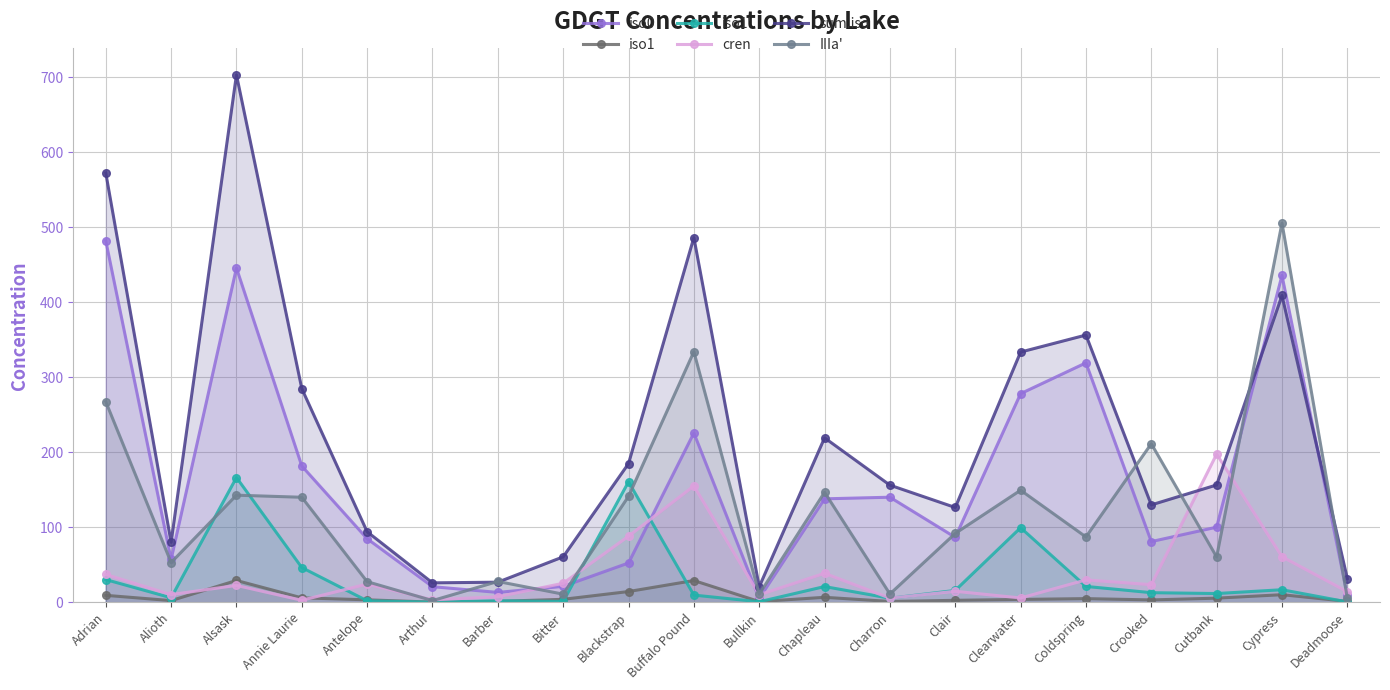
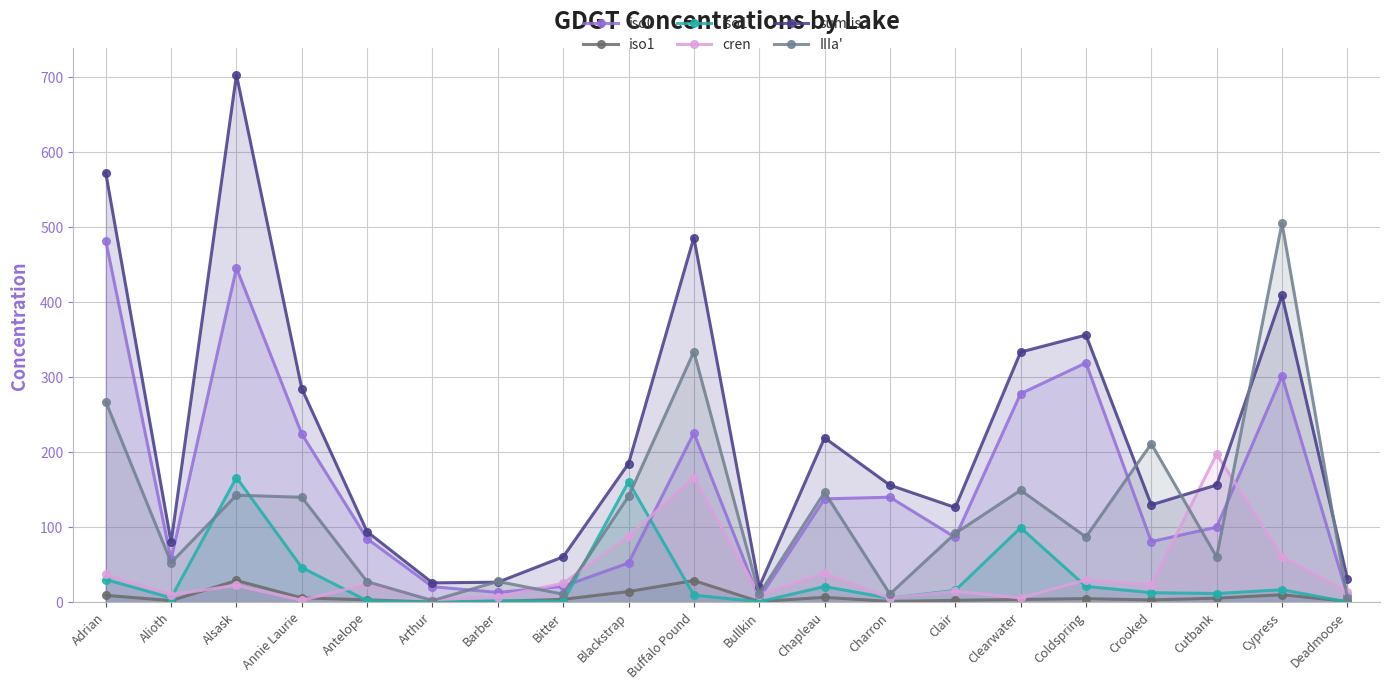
iso0, Annie Laurie: 180 -> 220
cren, Buffalo Pound: 160 -> 170
iso0, Cypress: 440 -> 300
